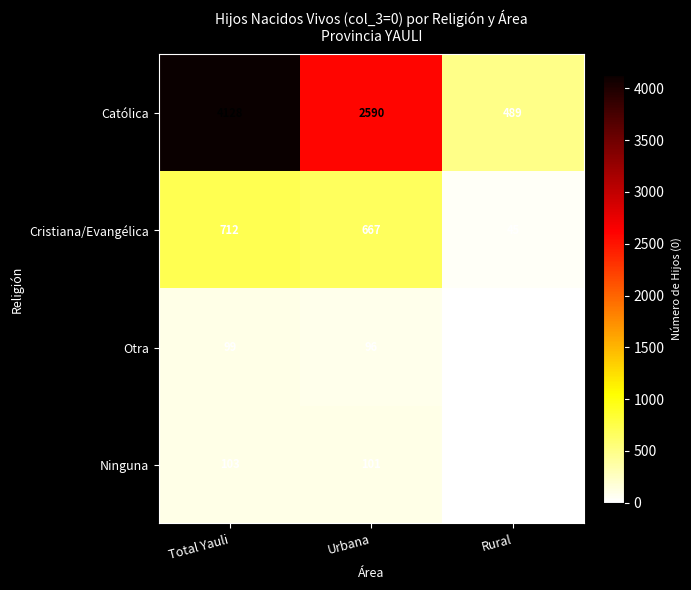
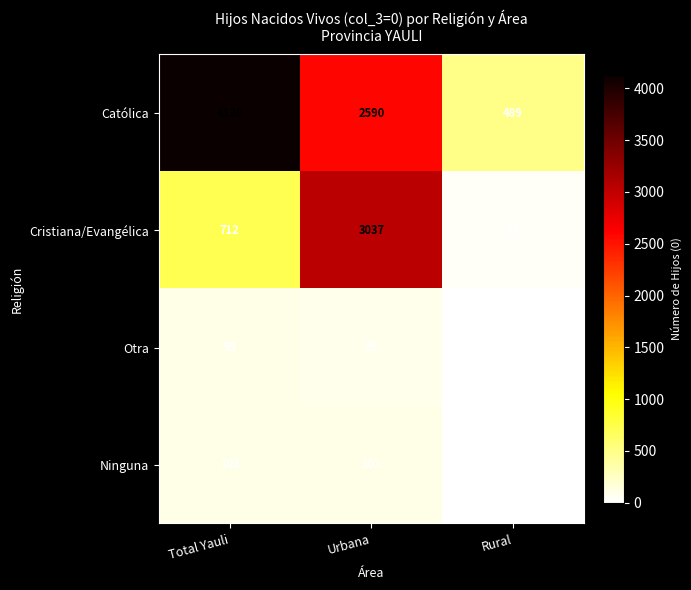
Cristiana/Evangélica, Urbana: 667 -> 3037
